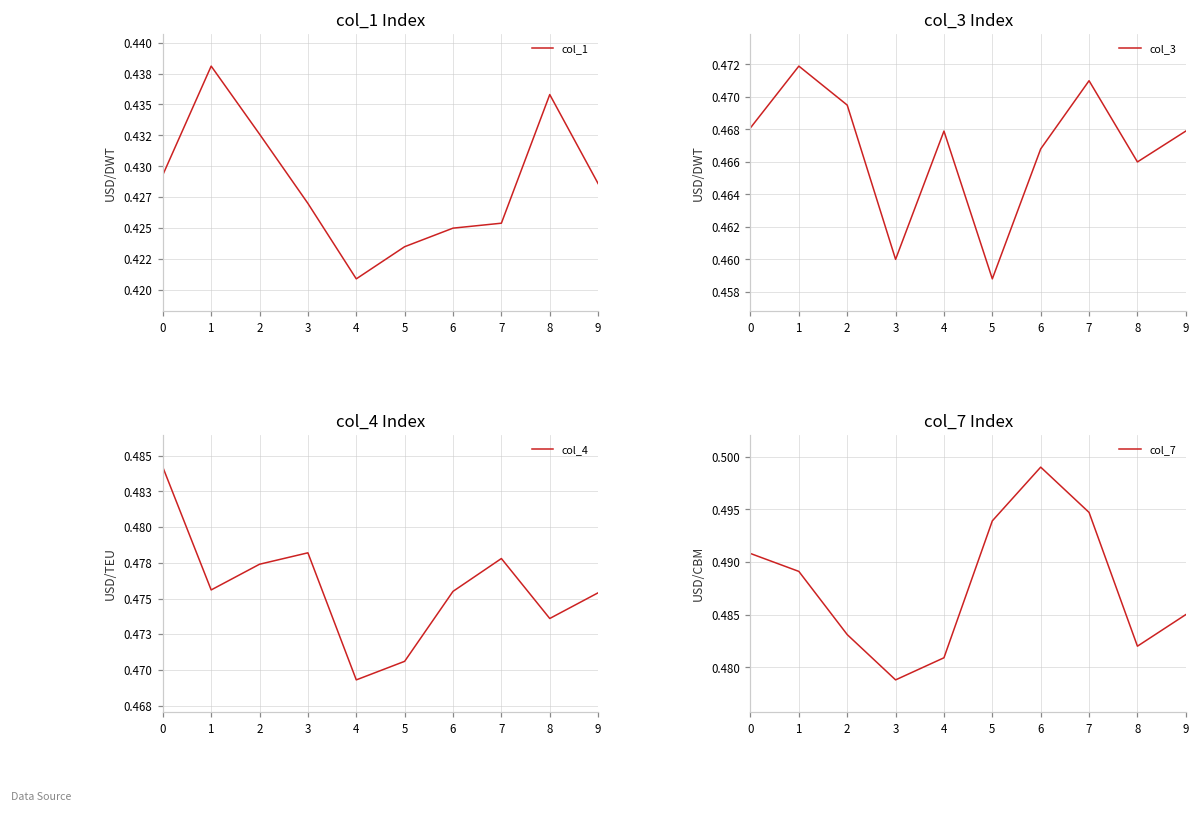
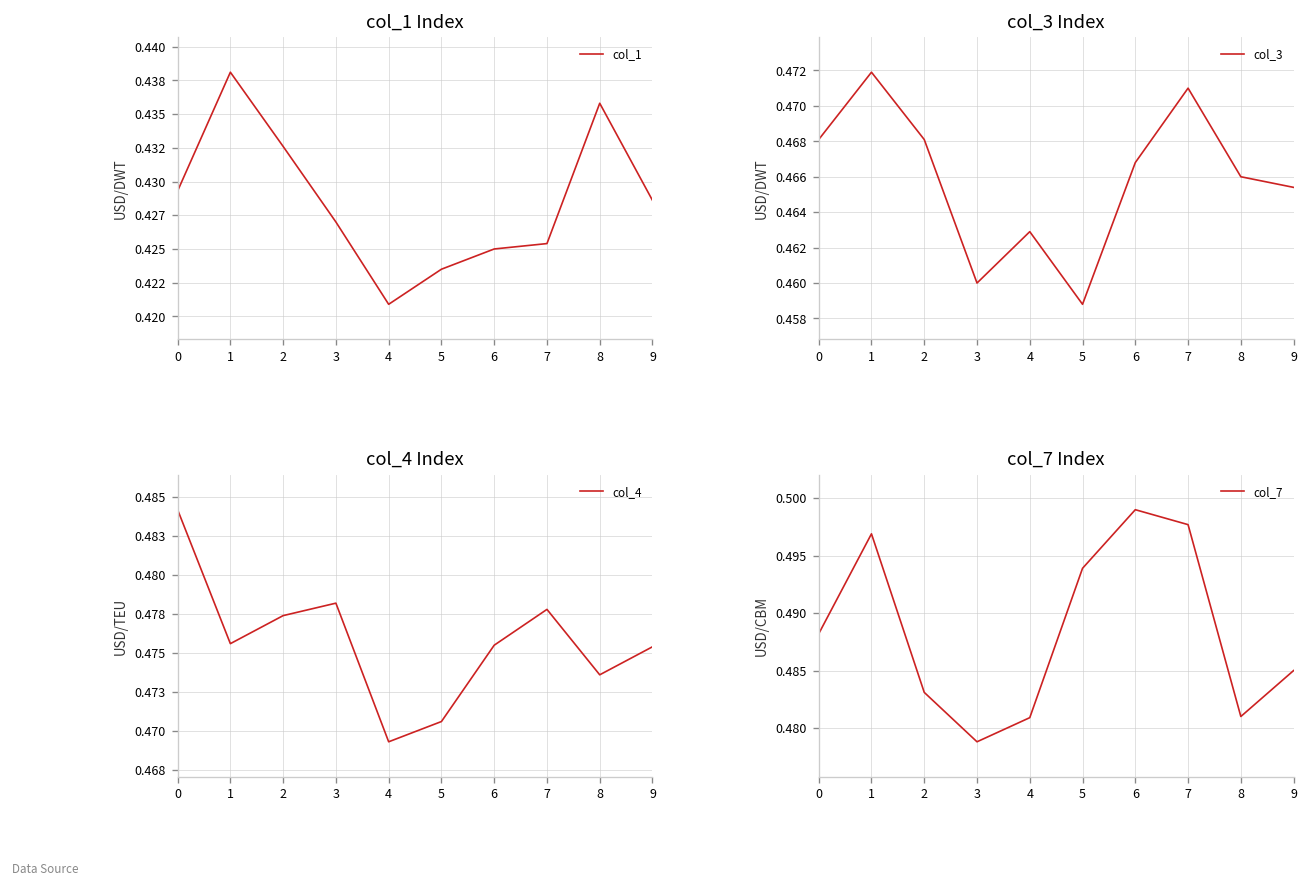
col_3 Index, 2: 0.4695 -> 0.4681
col_3 Index, 4: 0.4679 -> 0.4629
col_3 Index, 9: 0.4679 -> 0.4654
col_7 Index, 0: 0.491 -> 0.488
col_7 Index, 1: 0.489 -> 0.497
col_7 Index, 7: 0.495 -> 0.498
col_7 Index, 8: 0.482 -> 0.481
